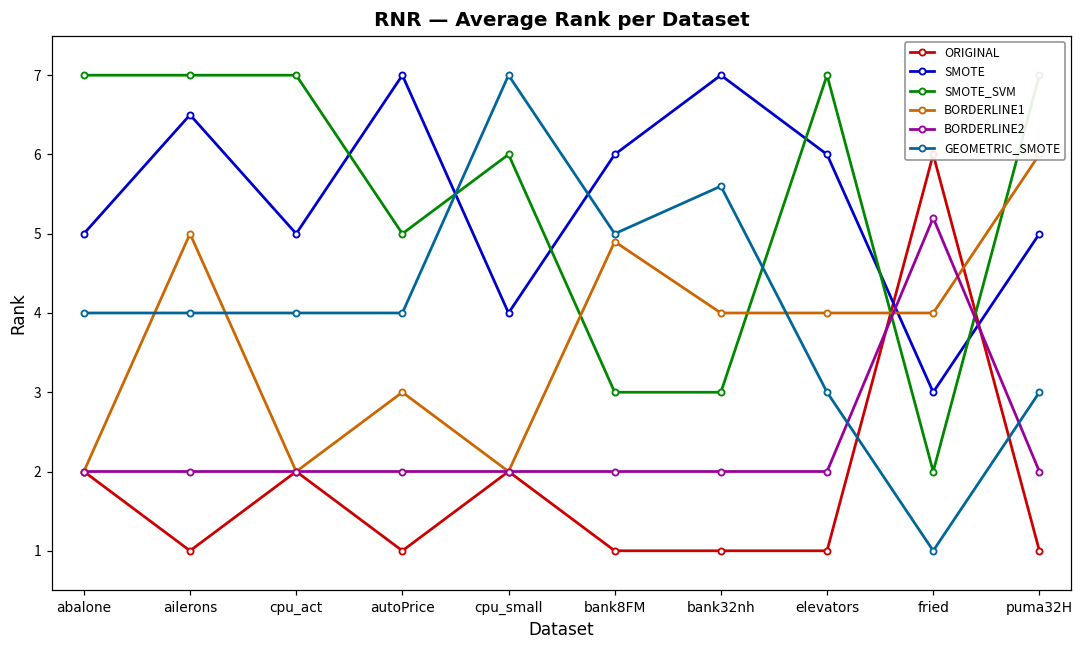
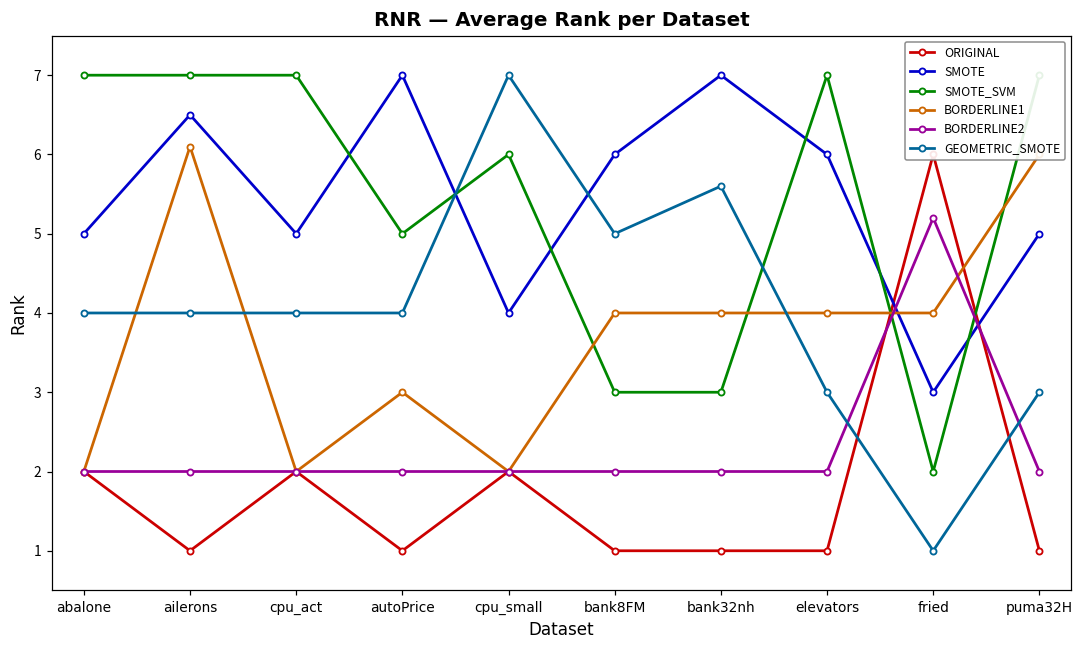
BORDERLINE1, ailerons: 5.0 -> 6.1
BORDERLINE1, bank8FM: 4.9 -> 4.0
